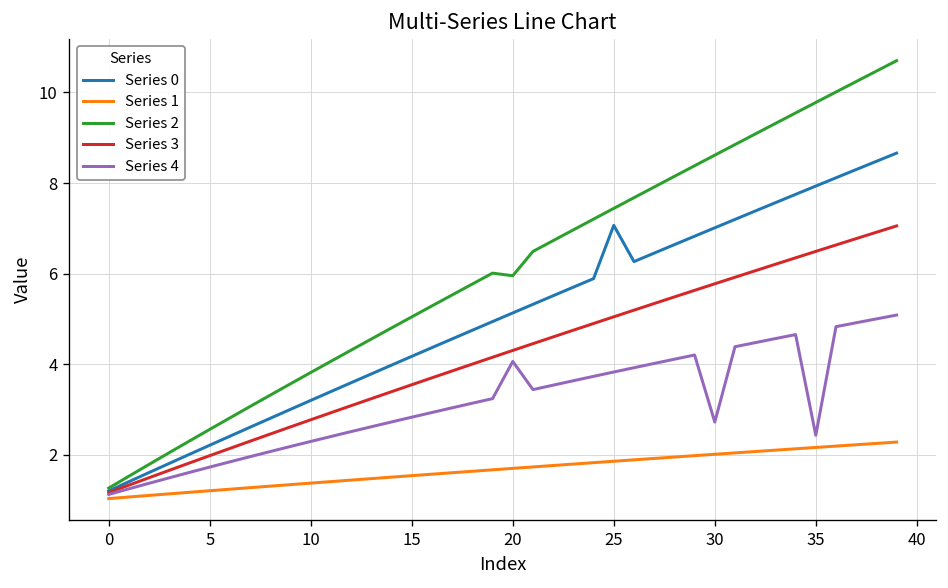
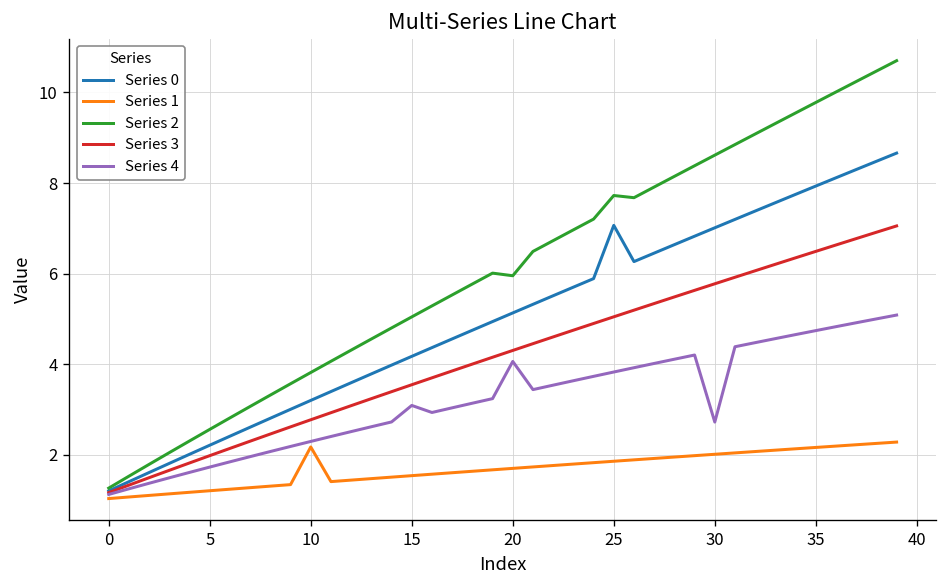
Series 1, 10: 1.4 -> 2.2
Series 4, 15: 2.8 -> 3.1
Series 2, 25: 7.4 -> 7.7
Series 4, 35: 2.4 -> 4.7
